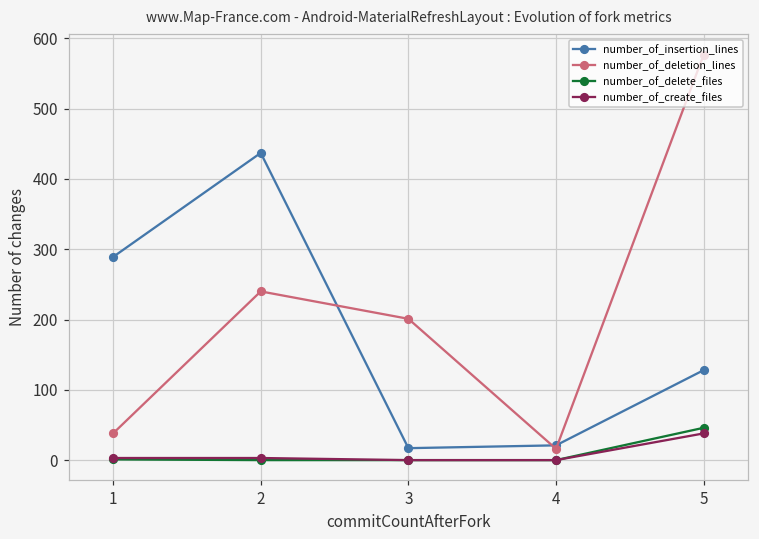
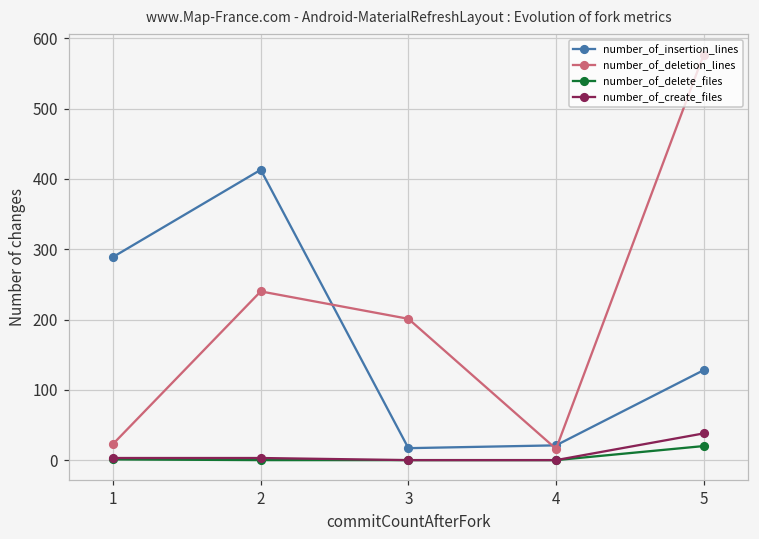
number_of_deletion_lines, 1: 40 -> 20
number_of_insertion_lines, 2: 440 -> 410
number_of_delete_files, 5: 50 -> 20
